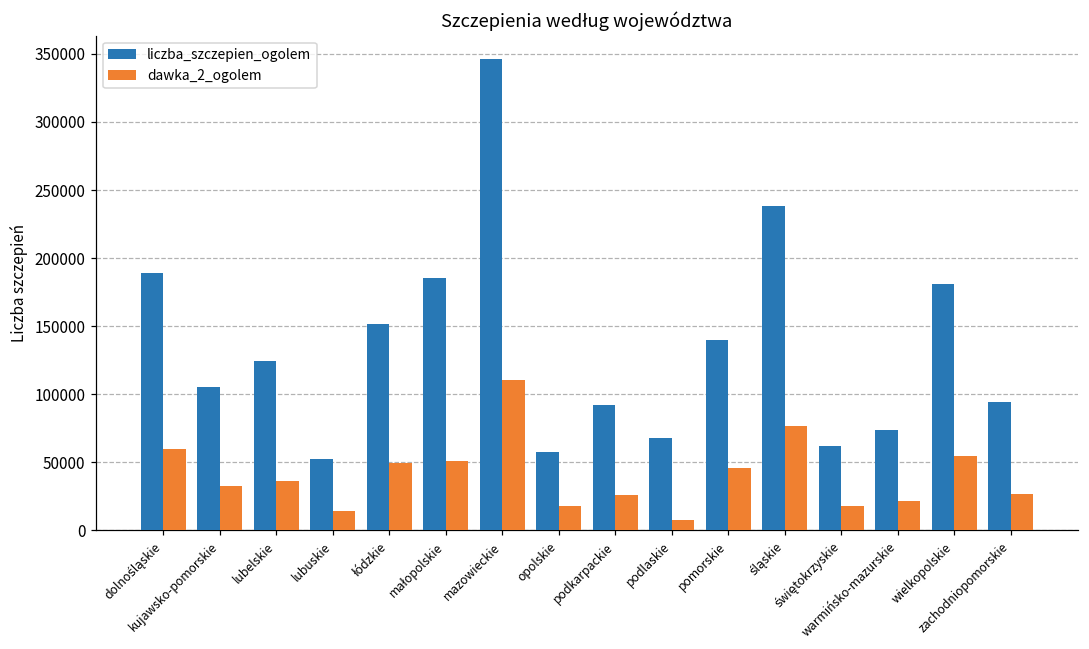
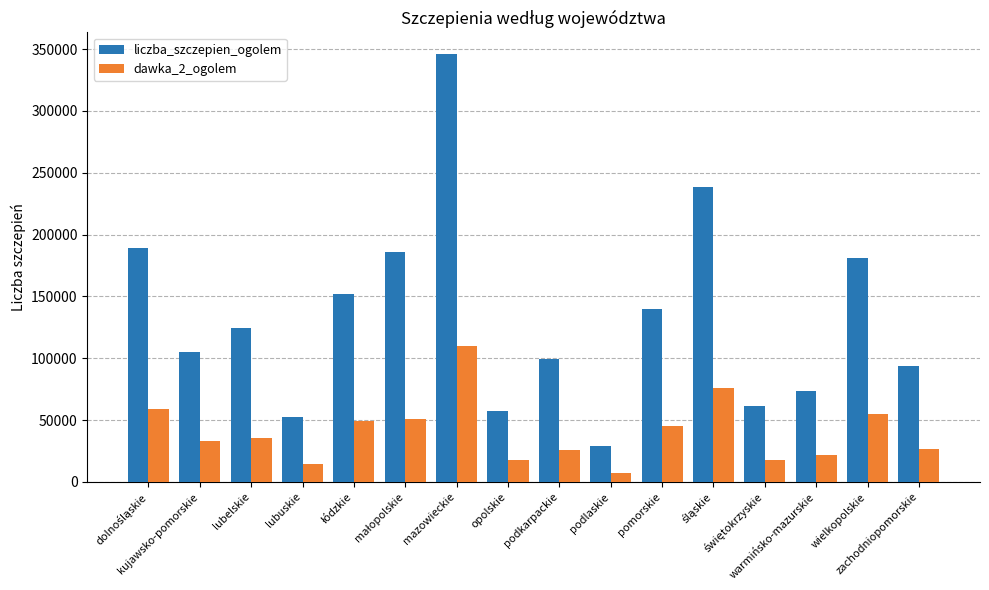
liczba_szczepien_ogolem, podkarpackie: 92000 -> 100000
liczba_szczepien_ogolem, podlaskie: 68000 -> 29000
